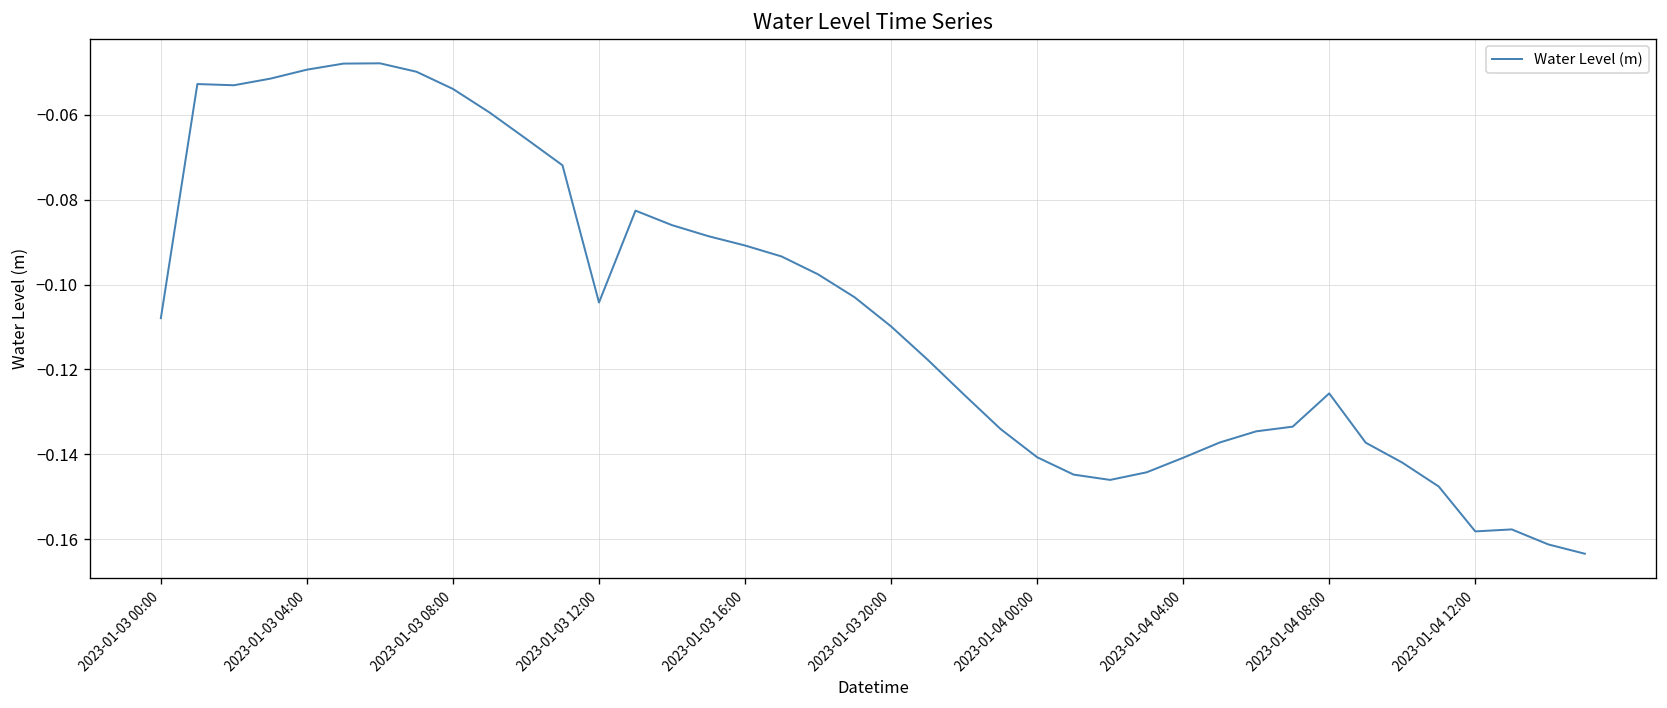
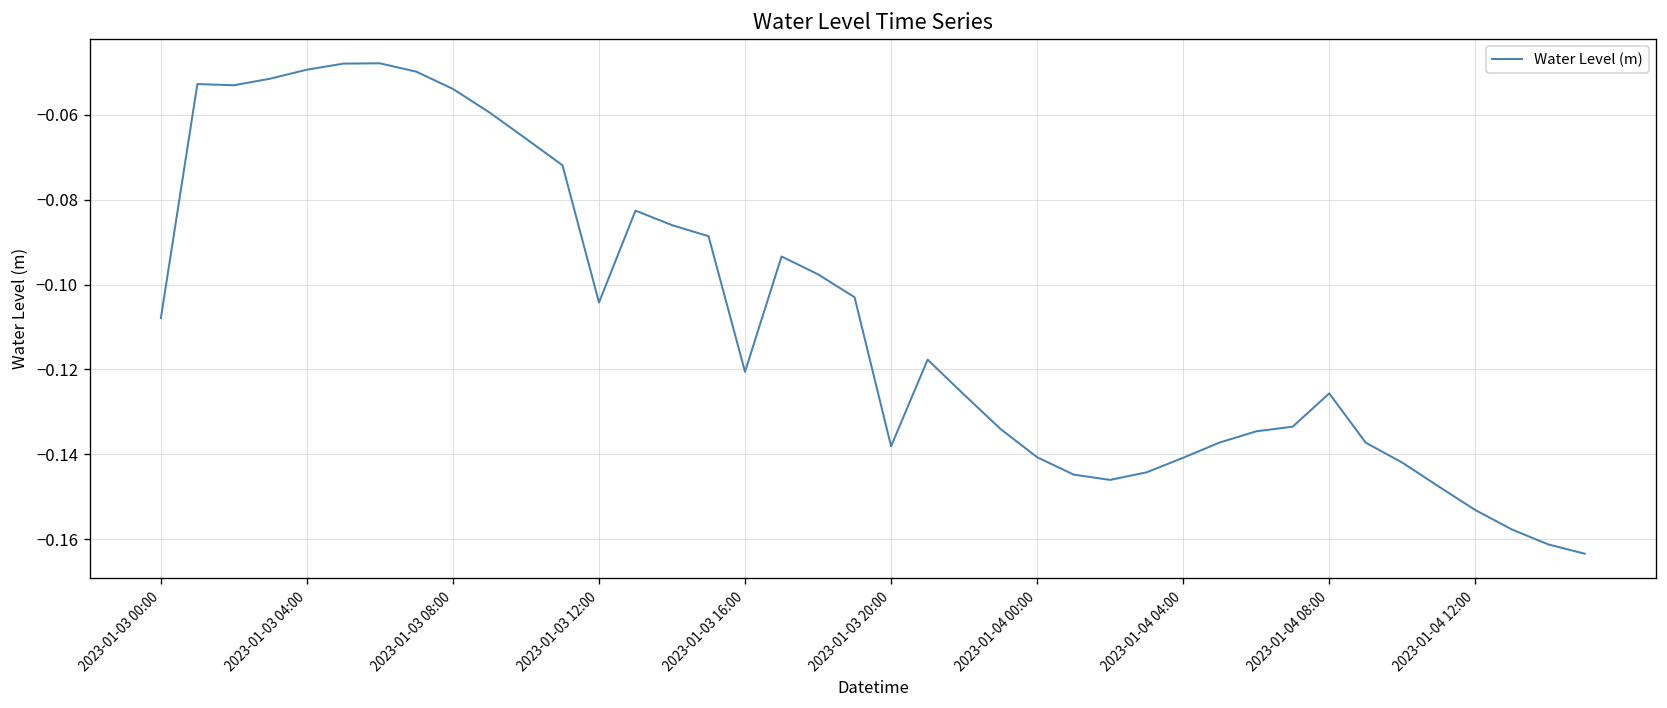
2023-01-03 16:00: -0.091 -> -0.121
2023-01-03 20:00: -0.110 -> -0.138
2023-01-04 12:00: -0.158 -> -0.153
